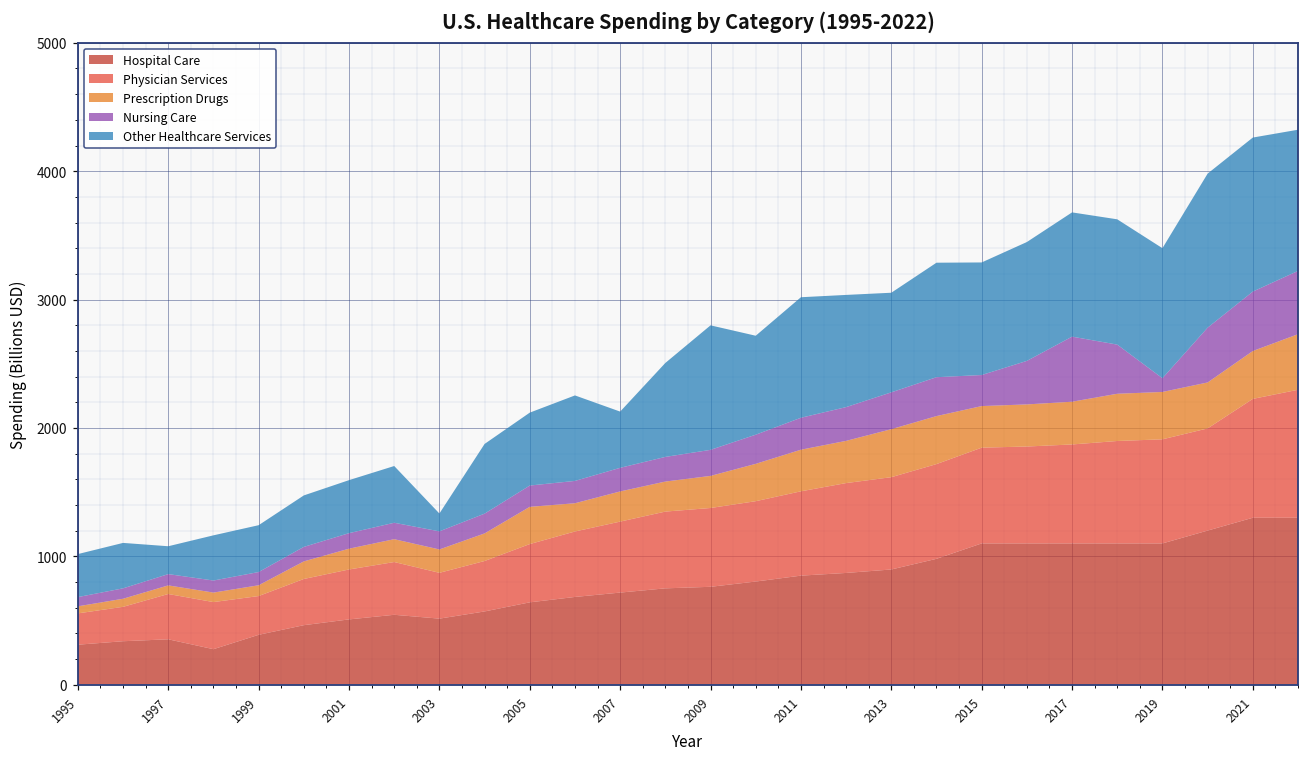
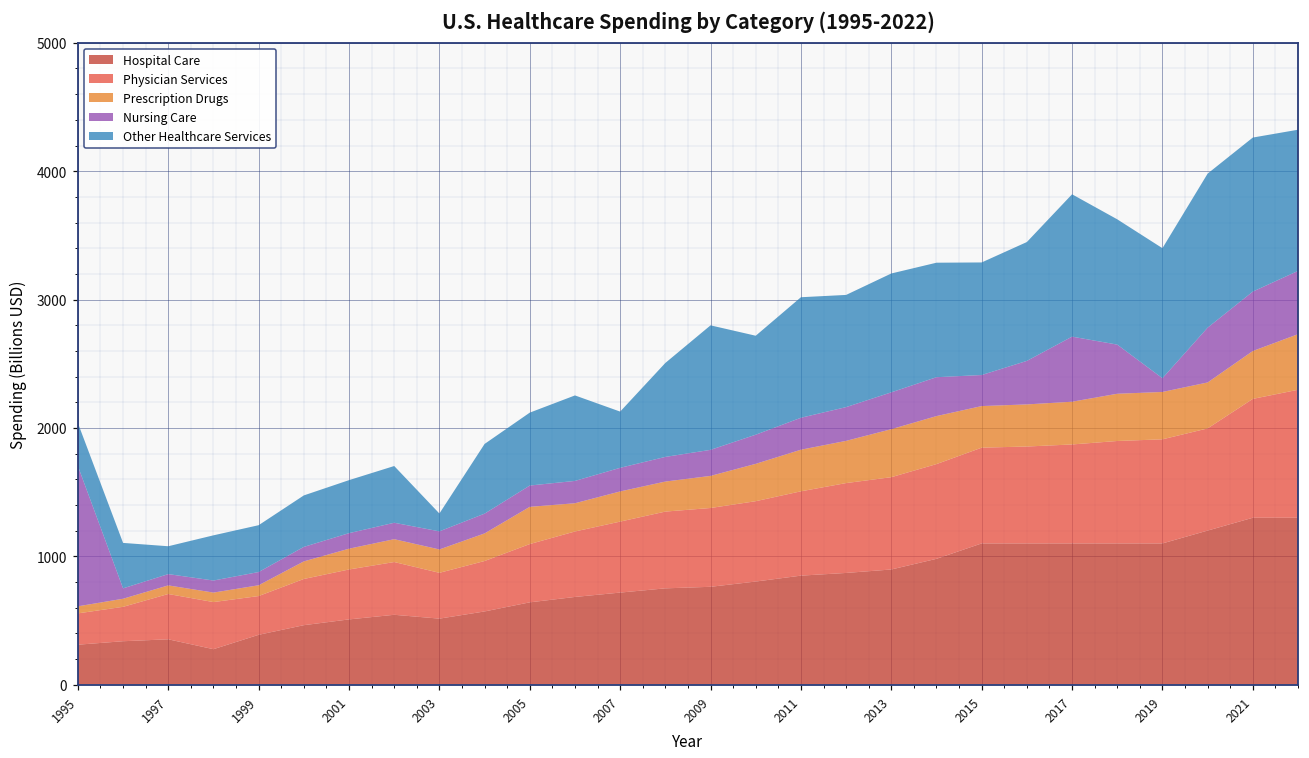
Nursing Care, 1995: 70 -> 1090
Other Healthcare Services, 2013: 780 -> 930
Other Healthcare Services, 2017: 970 -> 1110
